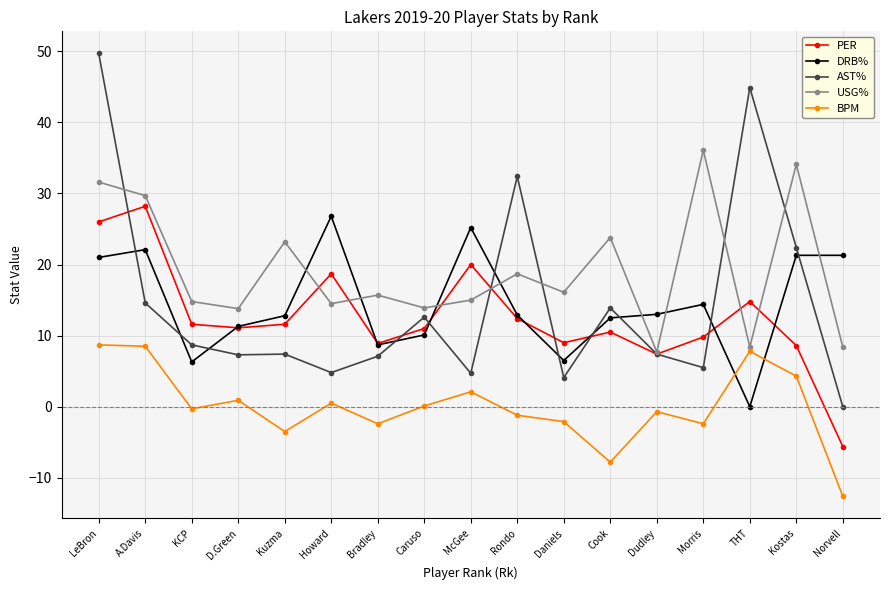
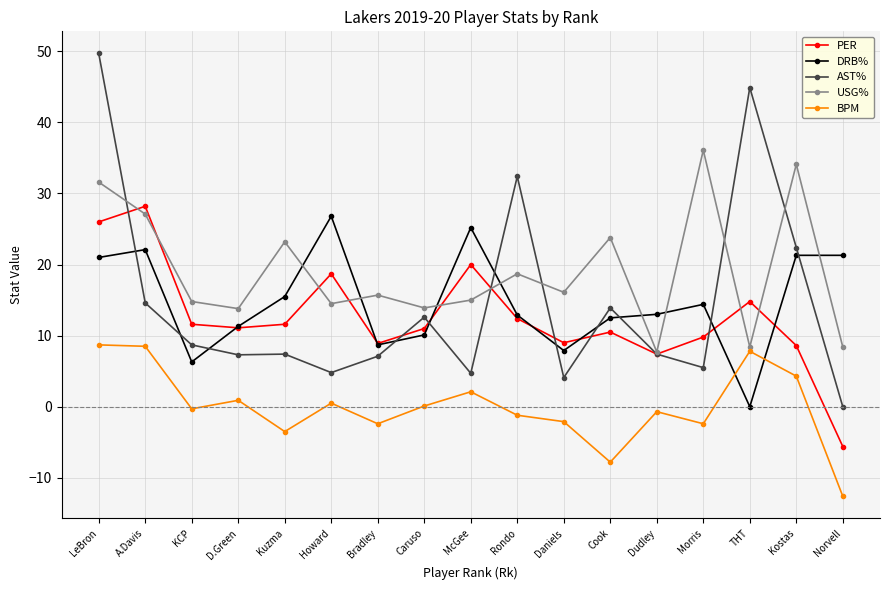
USG%, A.Davis: 30 -> 27
DRB%, Kuzma: 13 -> 16
DRB%, Daniels: 7 -> 8
